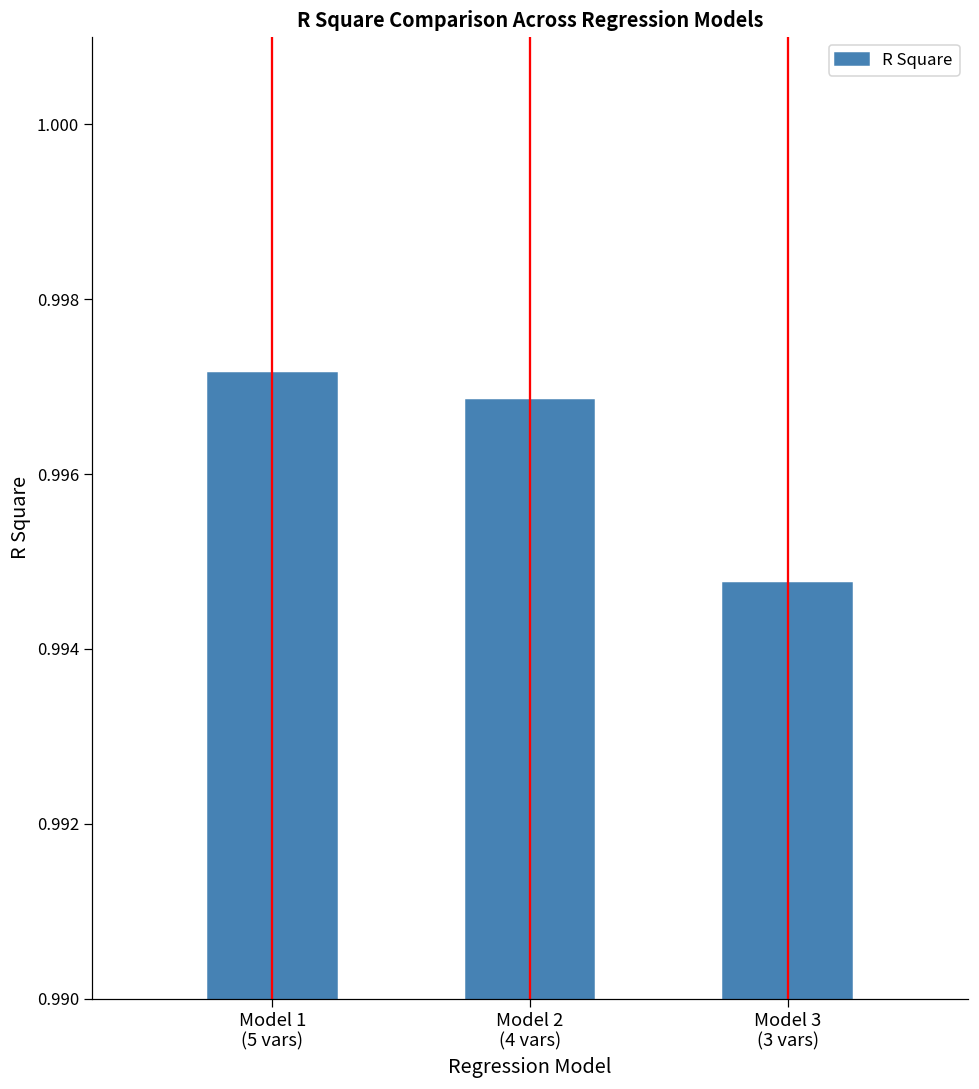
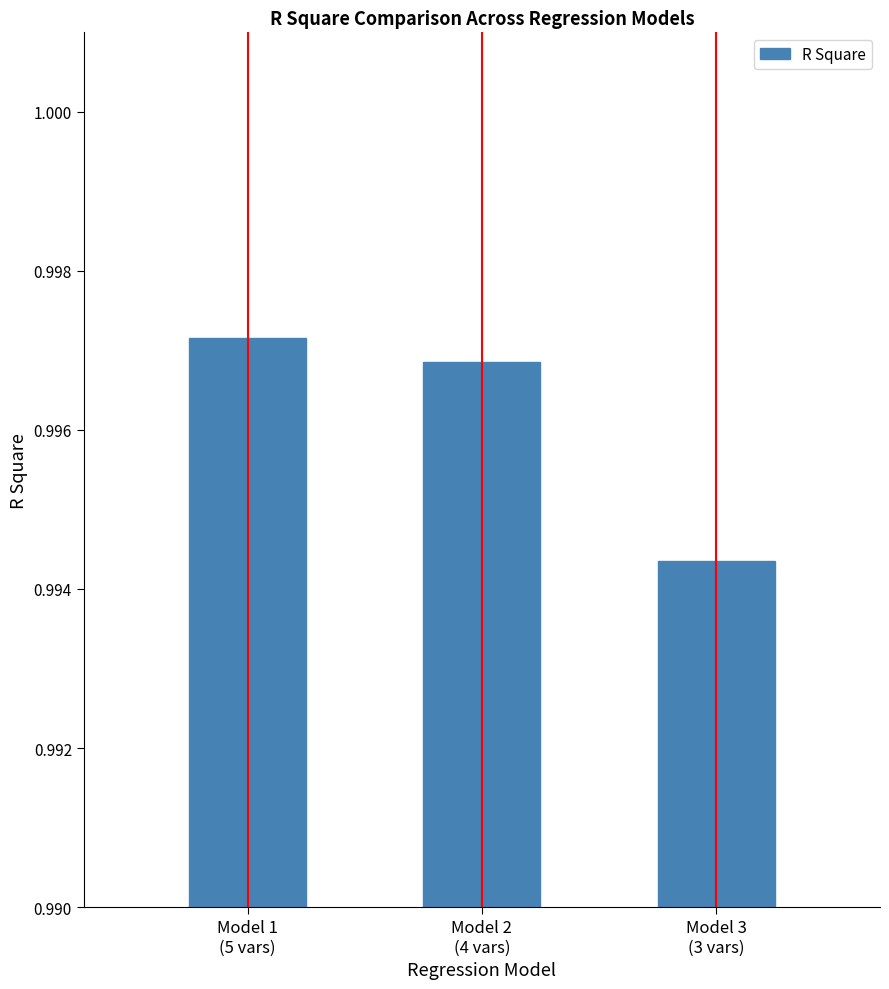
R Square, Model 3 (3 vars): 0.9948 -> 0.9943
